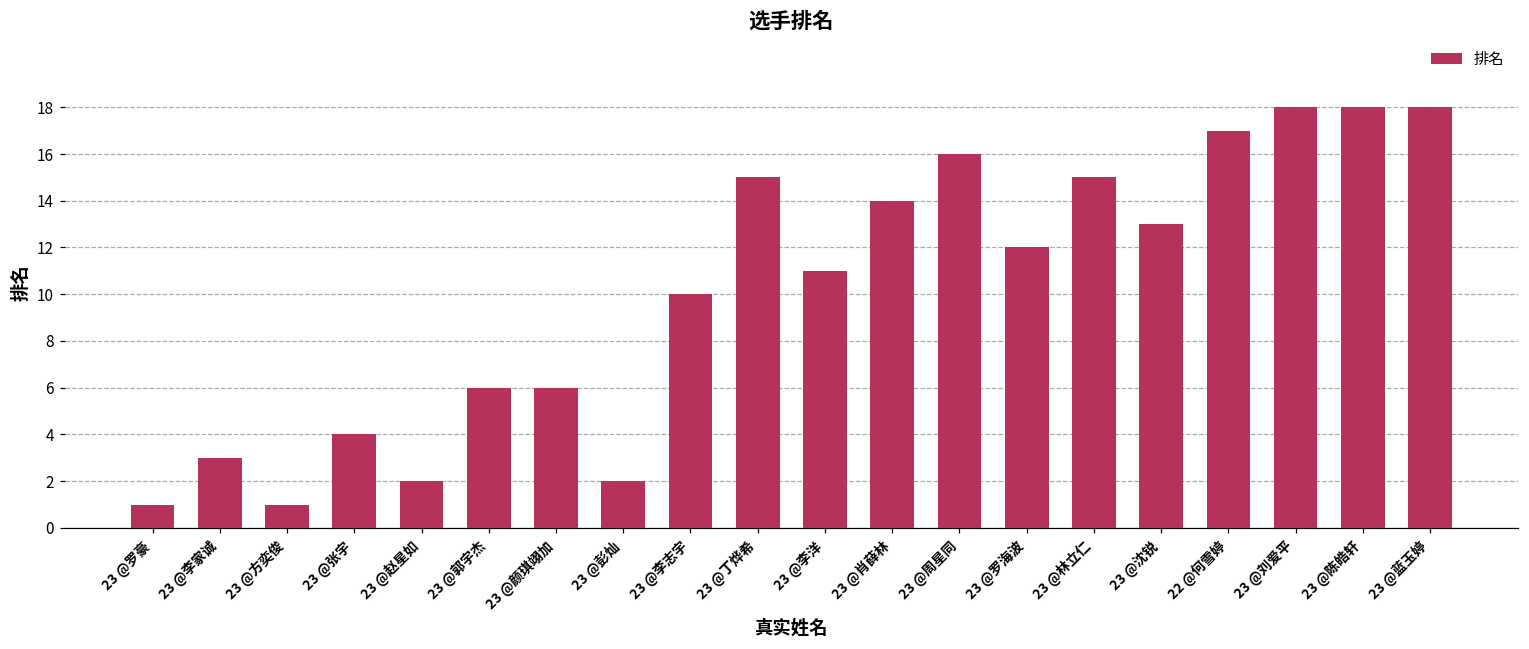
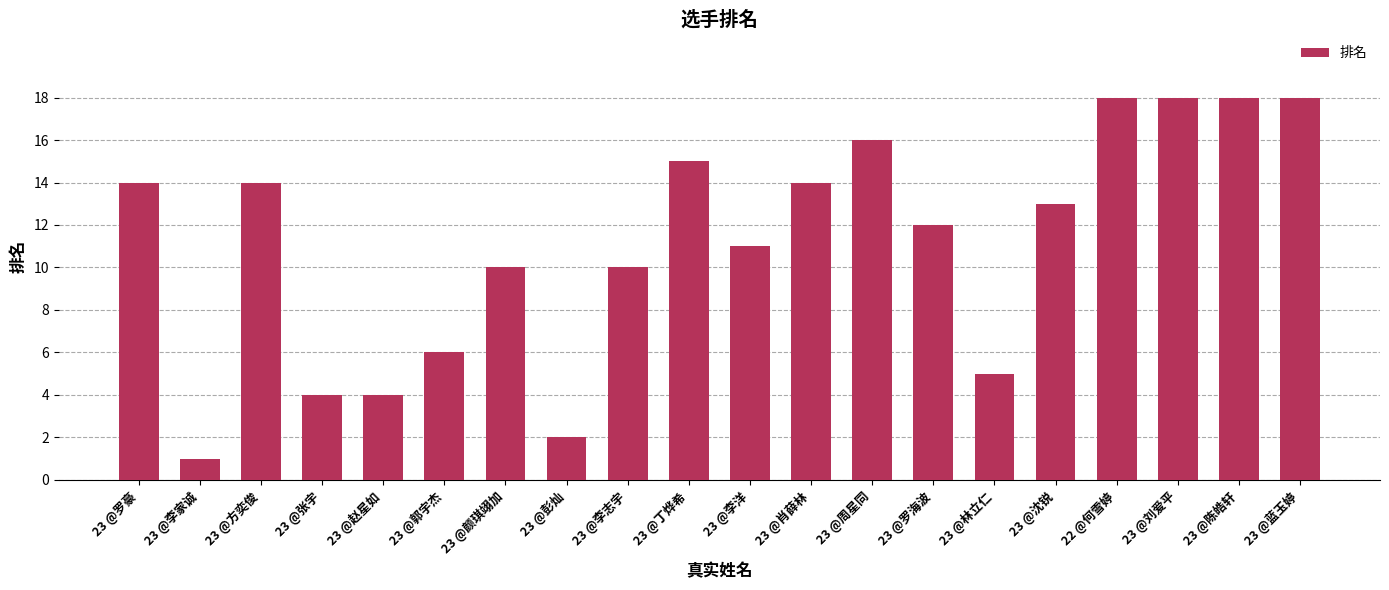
23 @罗豪: 1 -> 14
23 @李家诚: 3 -> 1
23 @方奕俊: 1 -> 14
23 @赵星如: 2 -> 4
23 @颜琪翊加: 6 -> 10
23 @林立仁: 15 -> 5
22 @何雪婷: 17 -> 18
